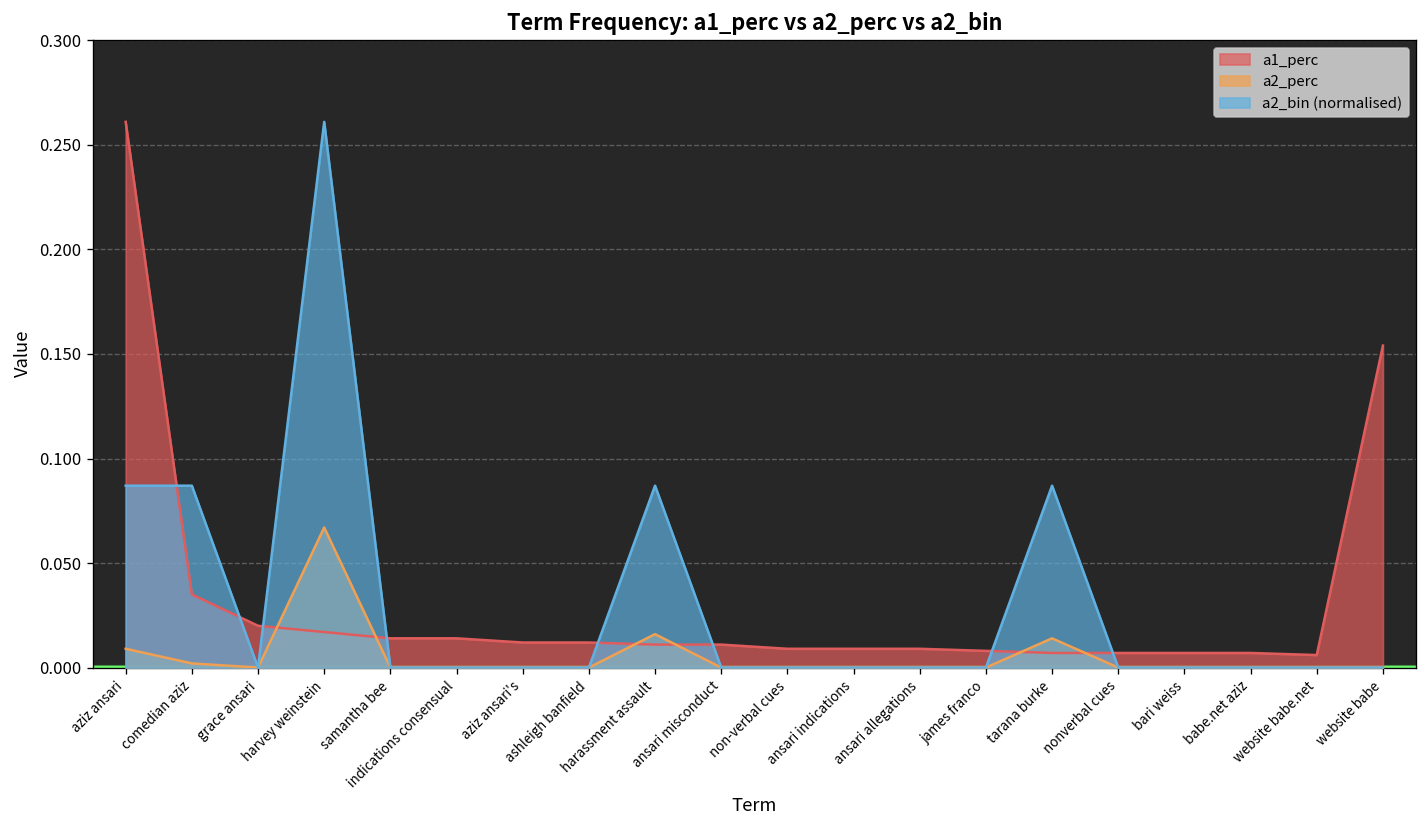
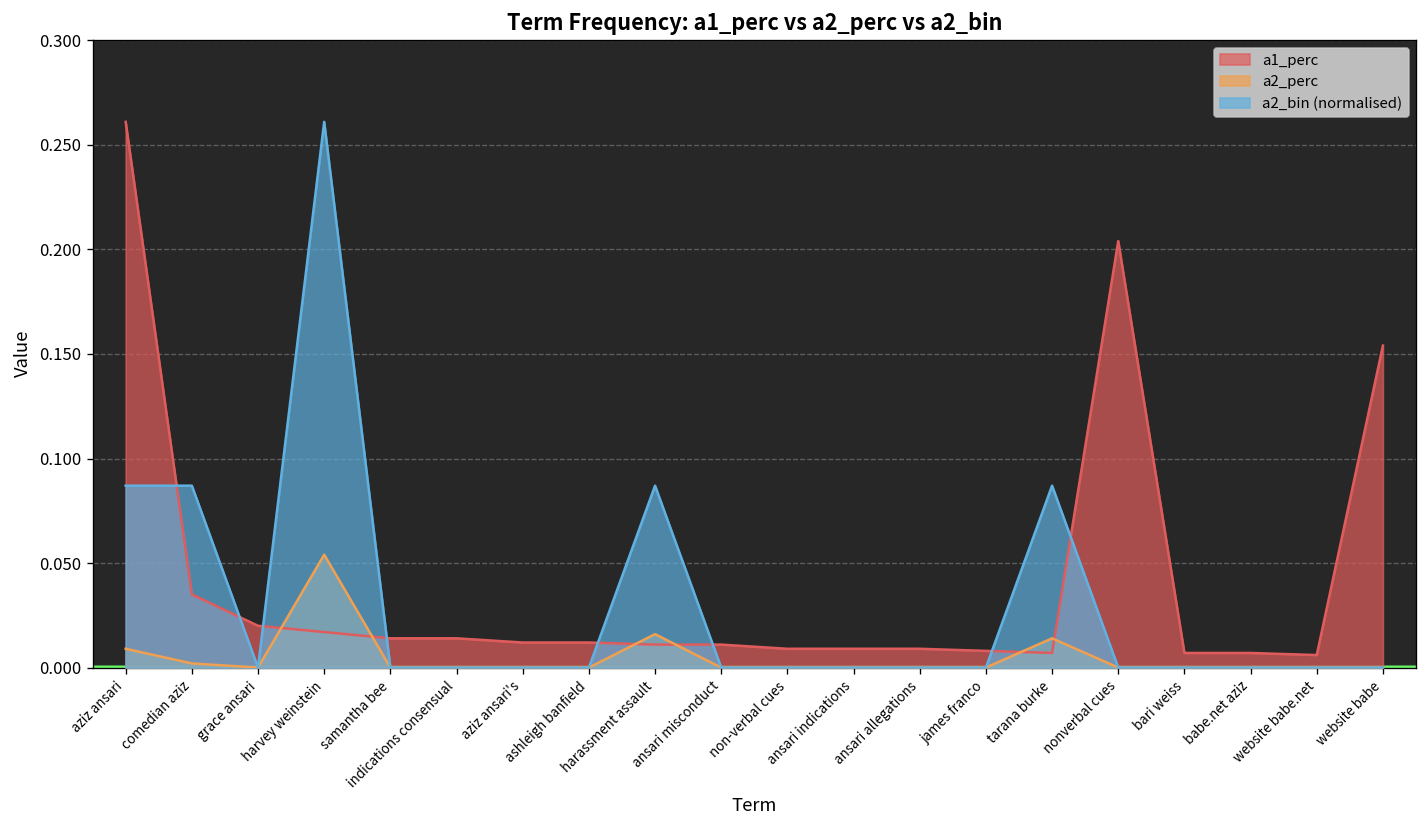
a2_perc, harvey weinstein: 0.067 -> 0.054
a1_perc, nonverbal cues: 0.007 -> 0.204
